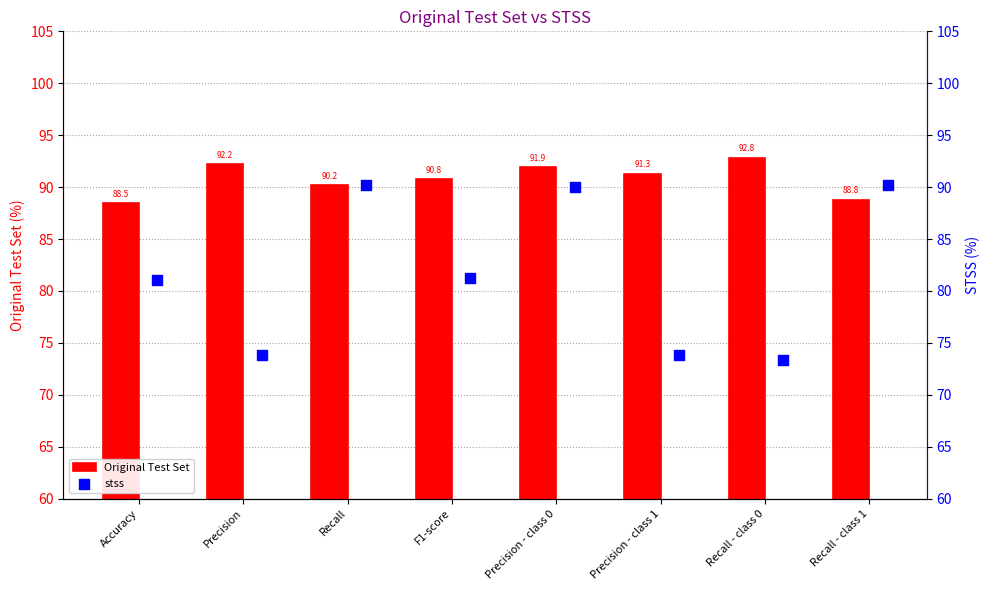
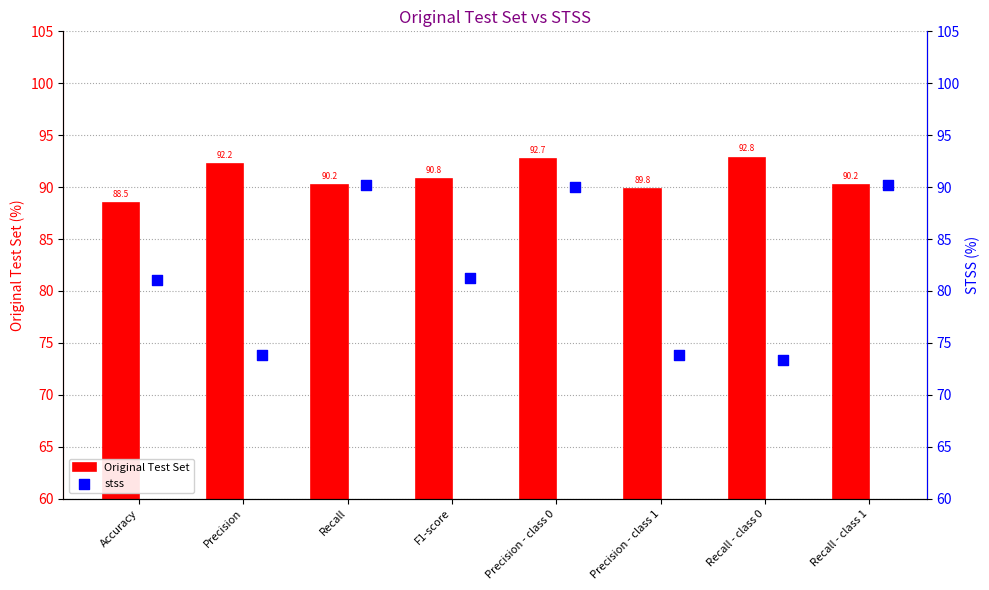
Original Test Set, Precision - class 0: 91.9 -> 92.7
Original Test Set, Precision - class 1: 91.3 -> 89.8
Original Test Set, Recall - class 1: 88.8 -> 90.2
